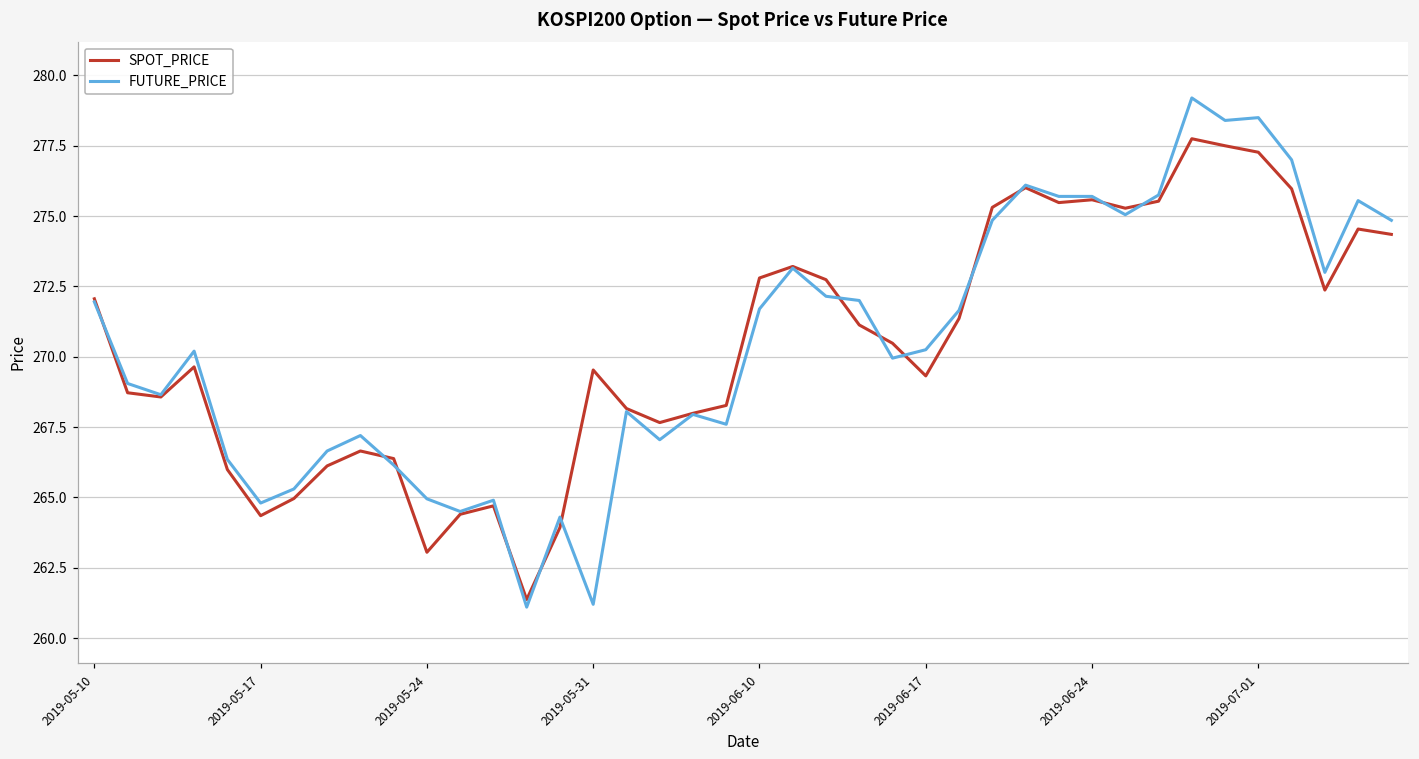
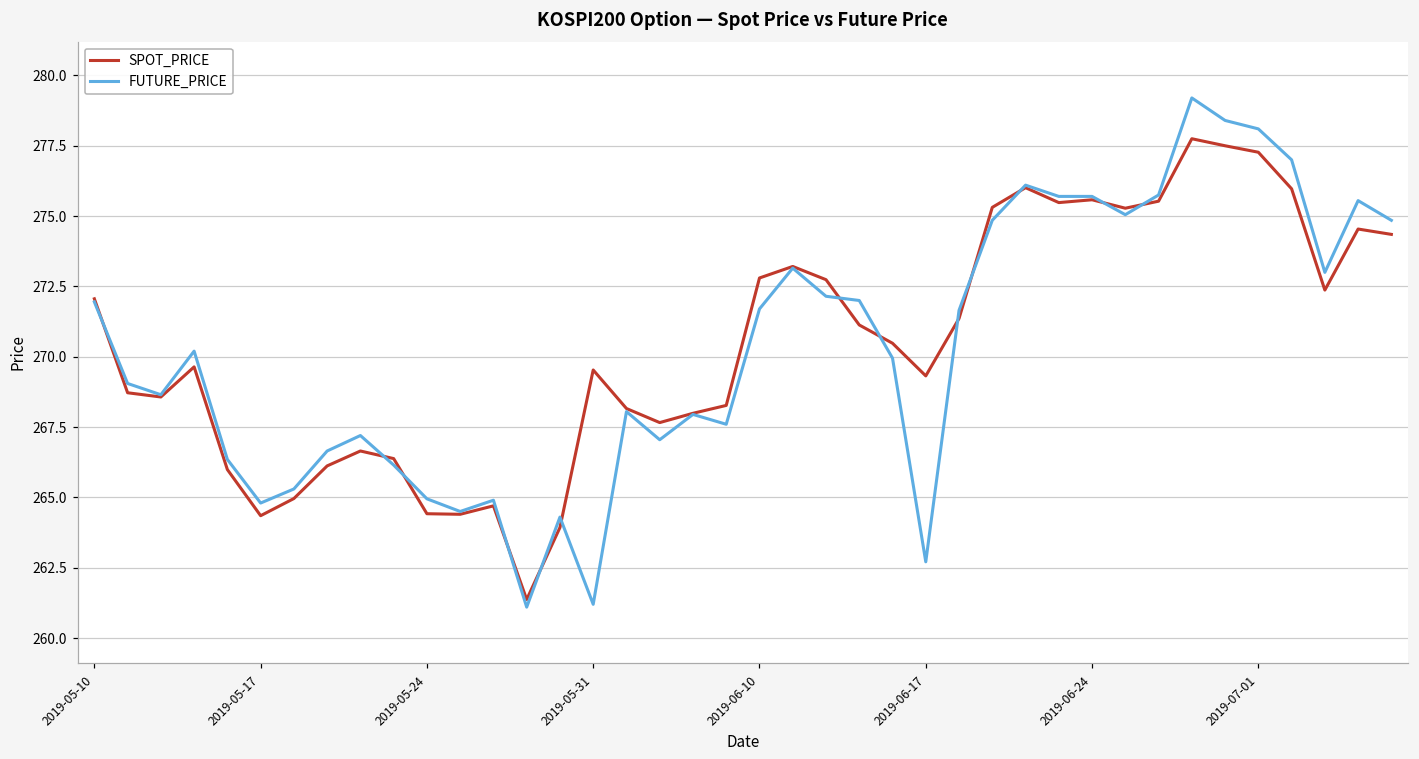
SPOT_PRICE, 2019-05-24: 263.1 -> 264.4
FUTURE_PRICE, 2019-06-17: 270.3 -> 262.7
FUTURE_PRICE, 2019-07-01: 278.5 -> 278.1
